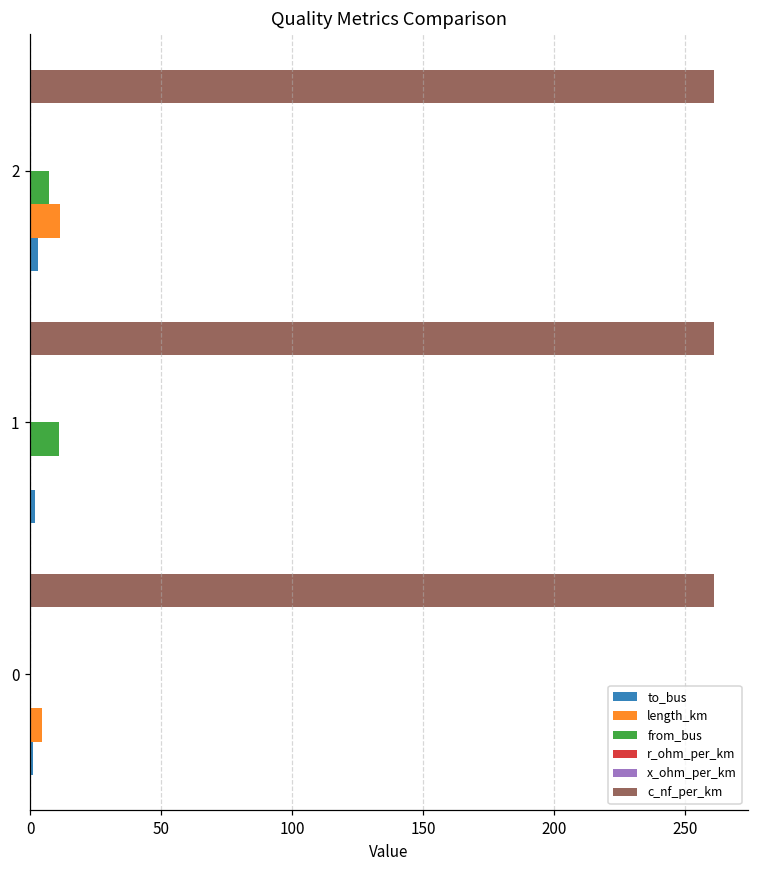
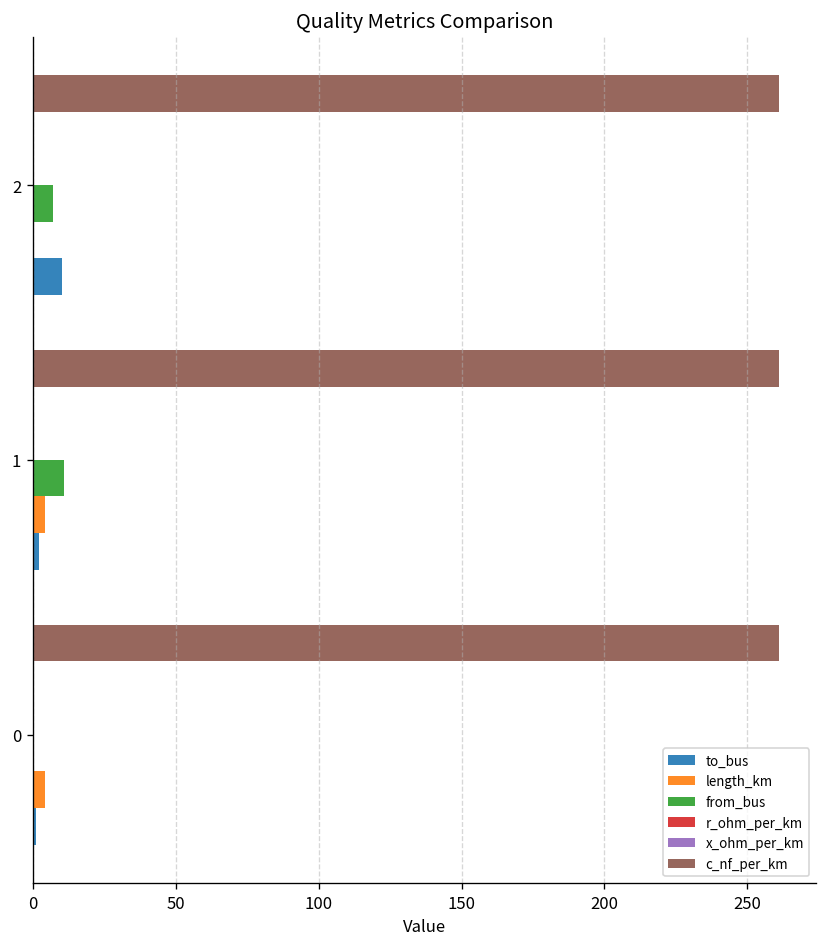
length_km, 2: 11 -> 0
to_bus, 2: 3 -> 10
length_km, 1: 0 -> 4
